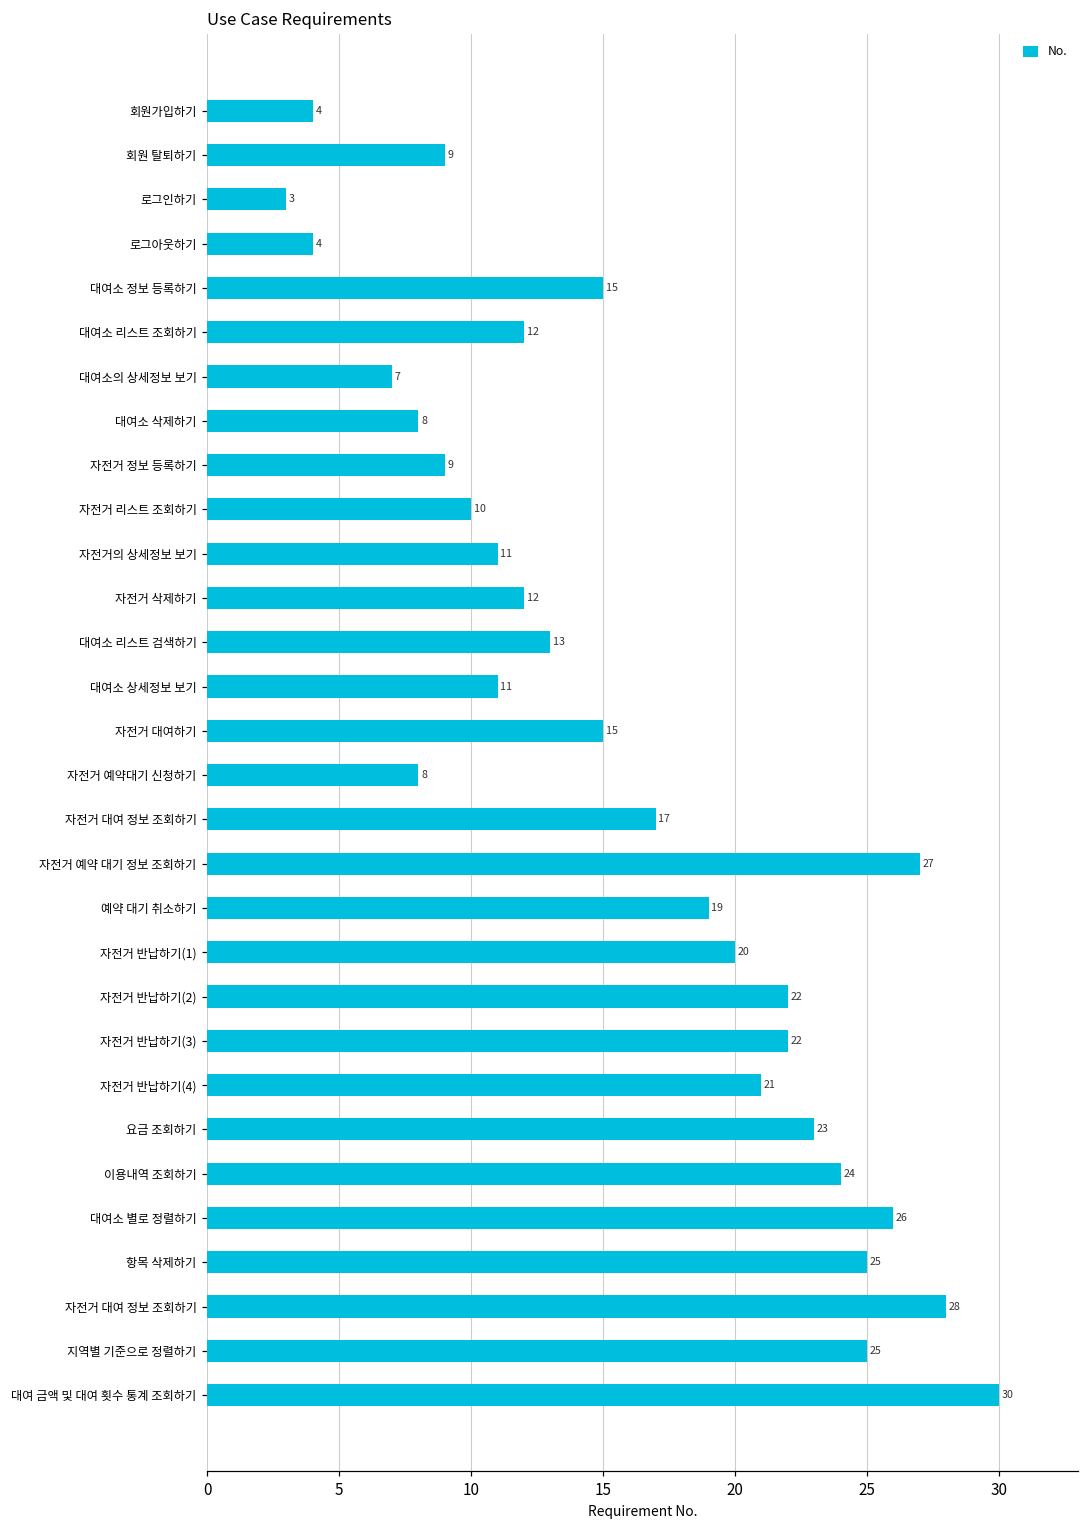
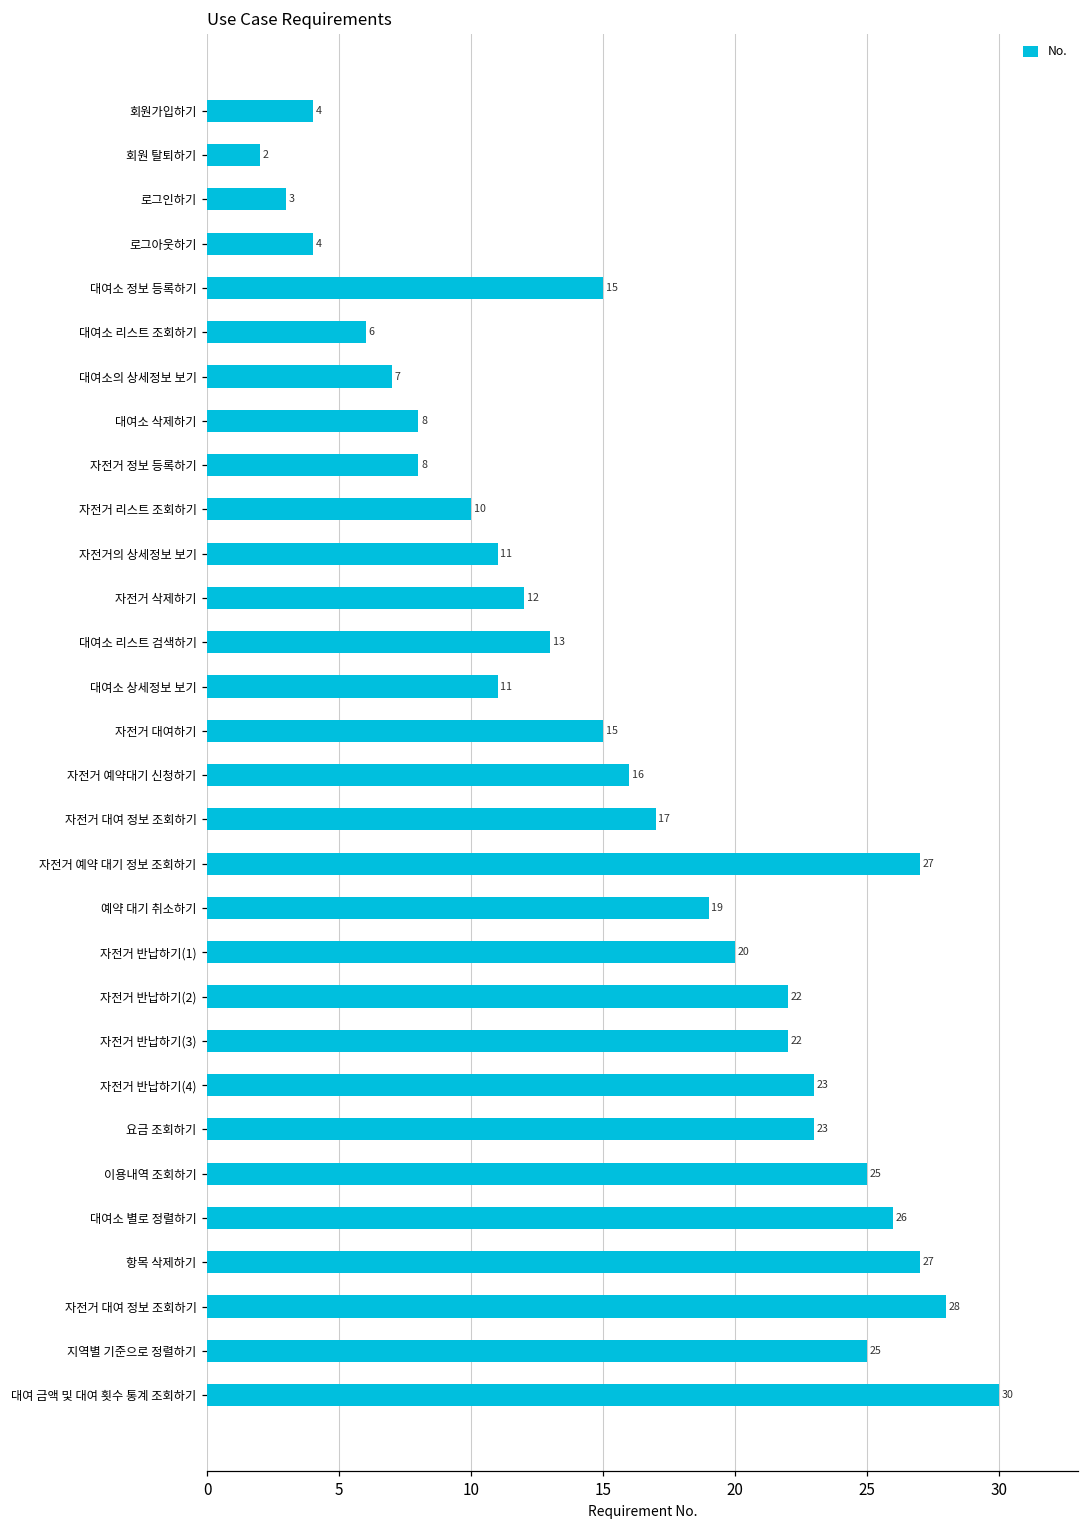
회원 탈퇴하기: 9 -> 2
대여소 리스트 조회하기: 12 -> 6
자전거 정보 등록하기: 9 -> 8
자전거 예약대기 신청하기: 8 -> 16
자전거 반납하기(4): 21 -> 23
이용내역 조회하기: 24 -> 25
항목 삭제하기: 25 -> 27
